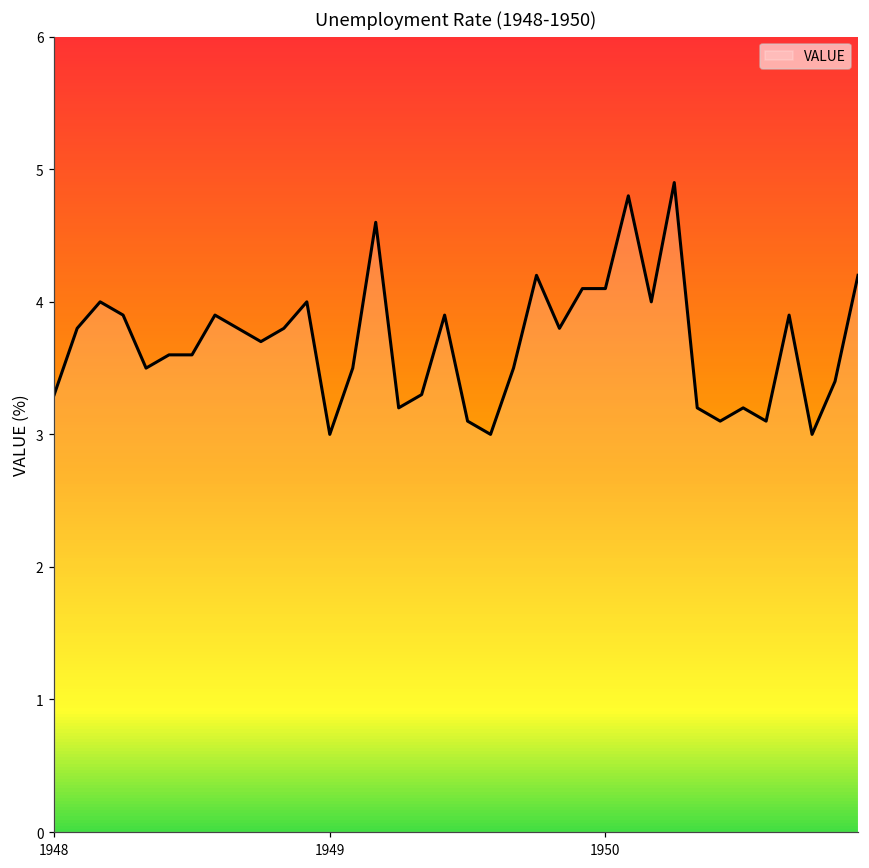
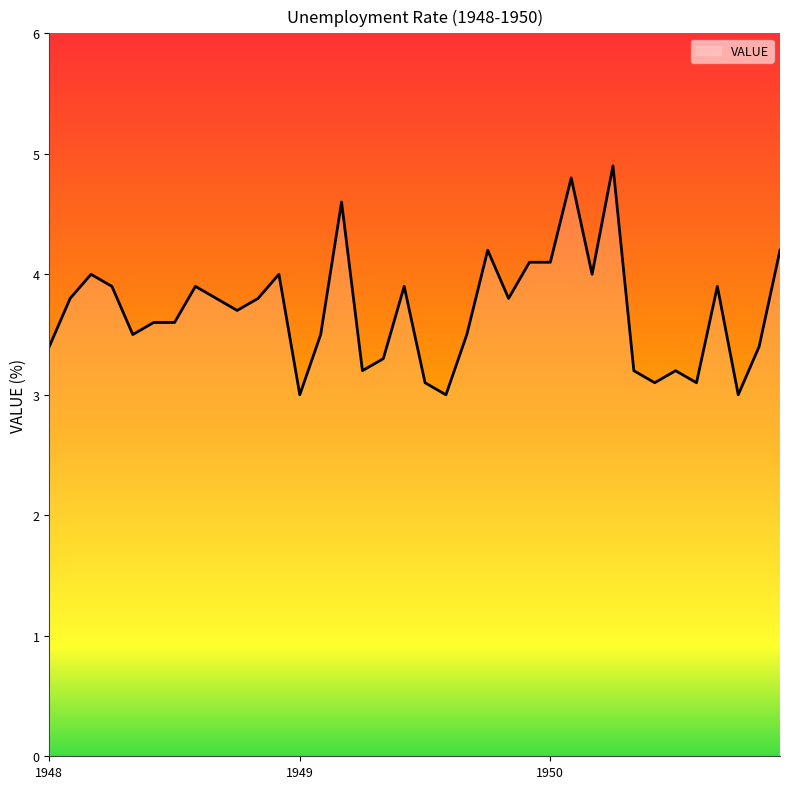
1948: 3.3 -> 3.4
